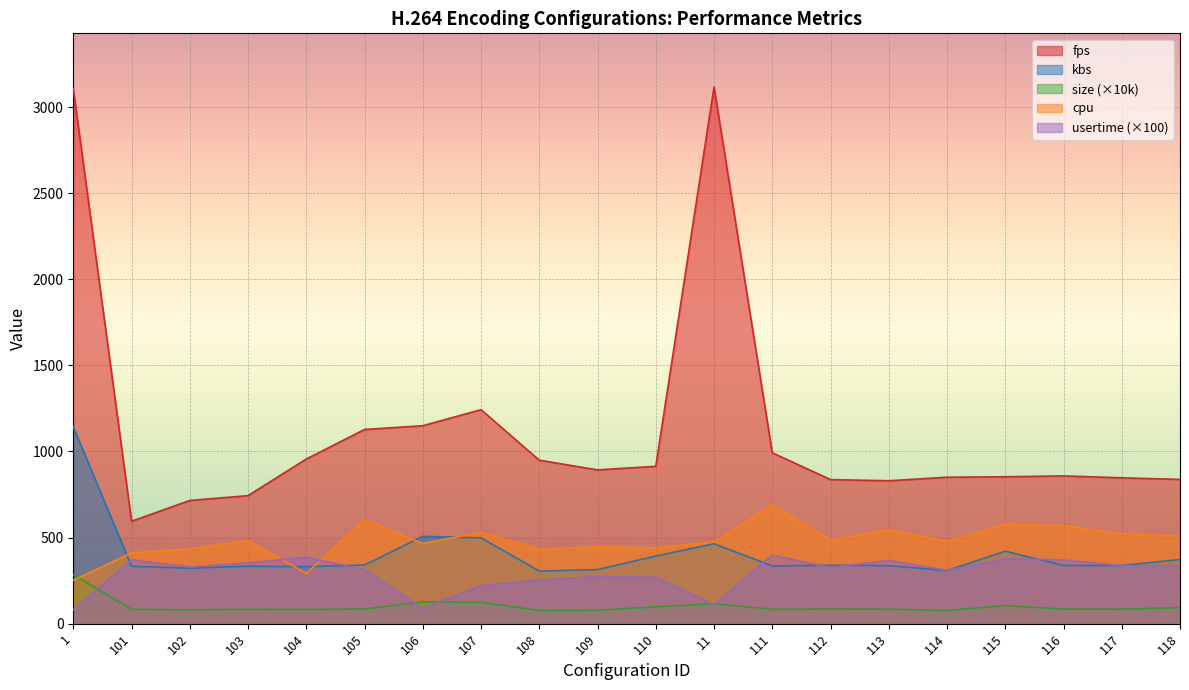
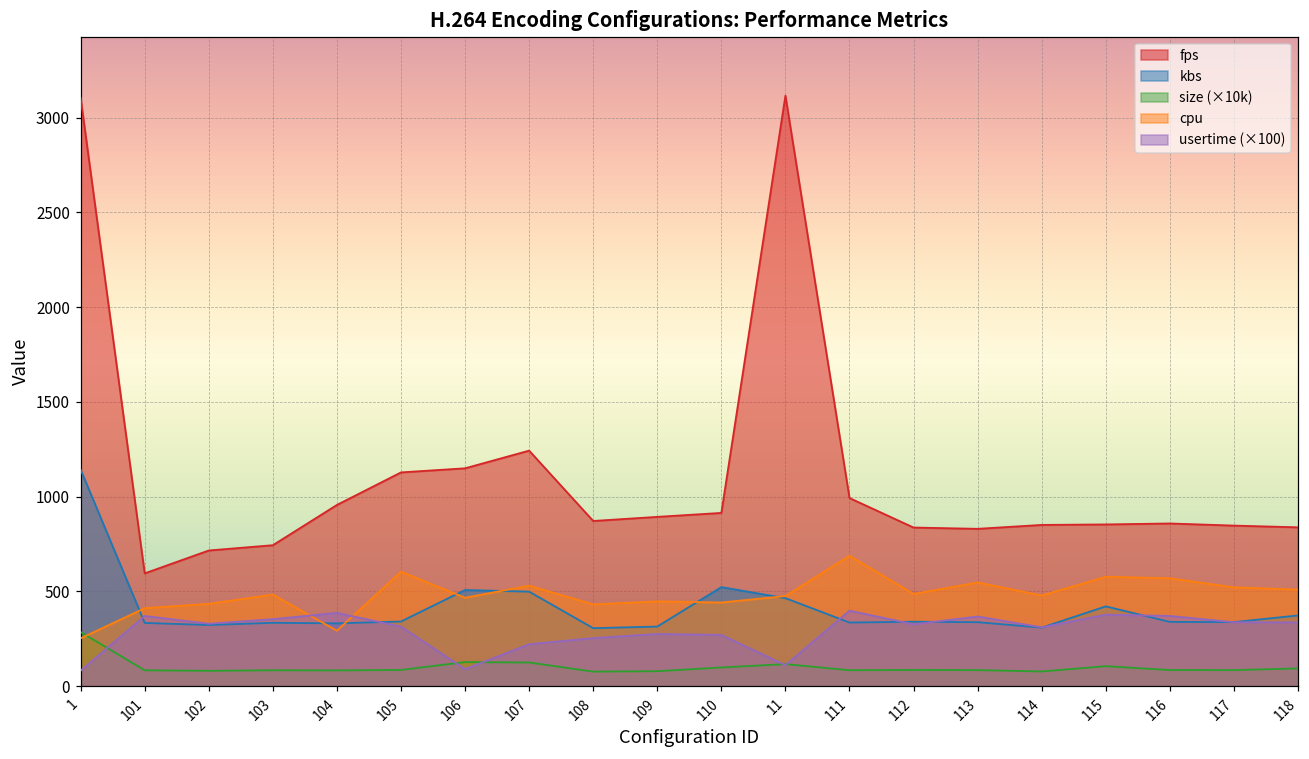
fps, 108: 950 -> 870
kbs, 110: 390 -> 520
